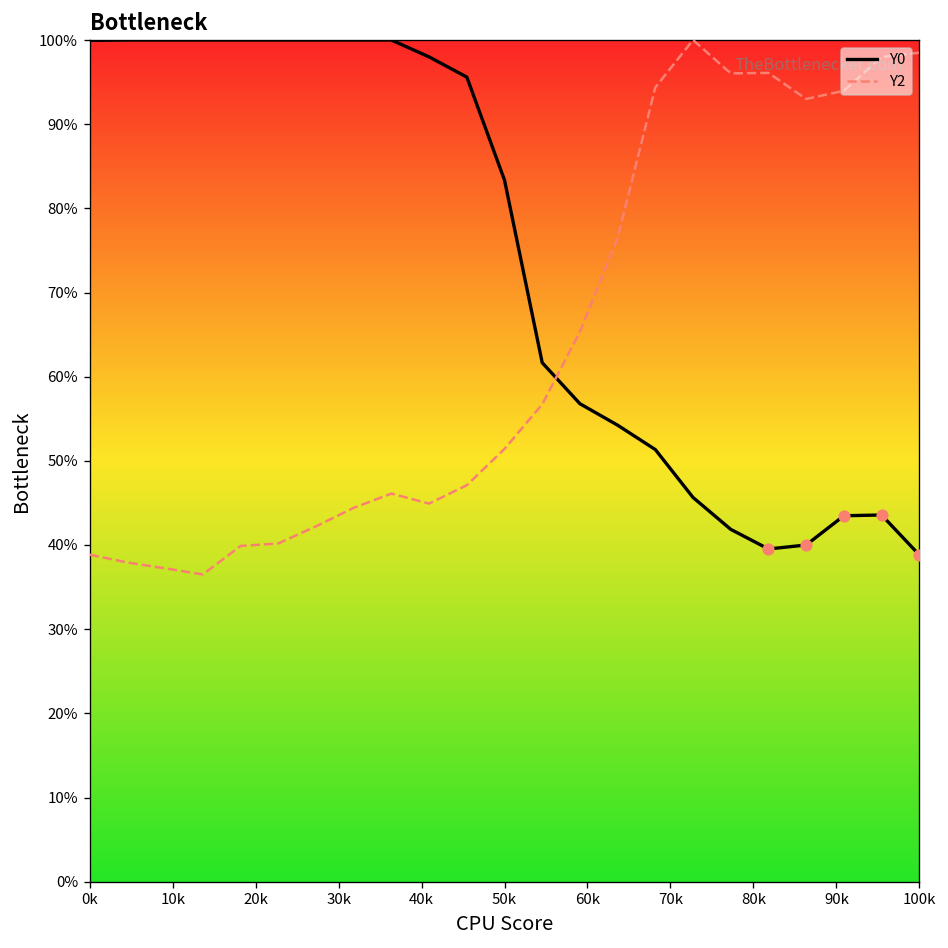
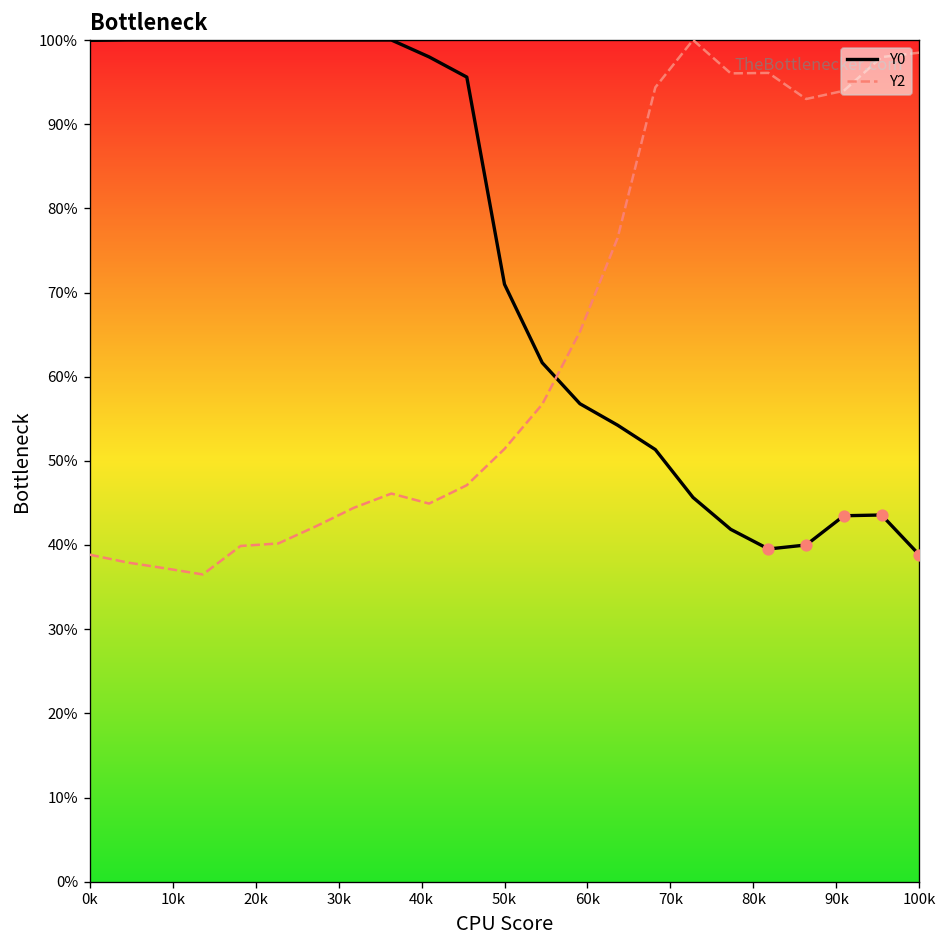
Y0, 50k: 83% -> 71%
